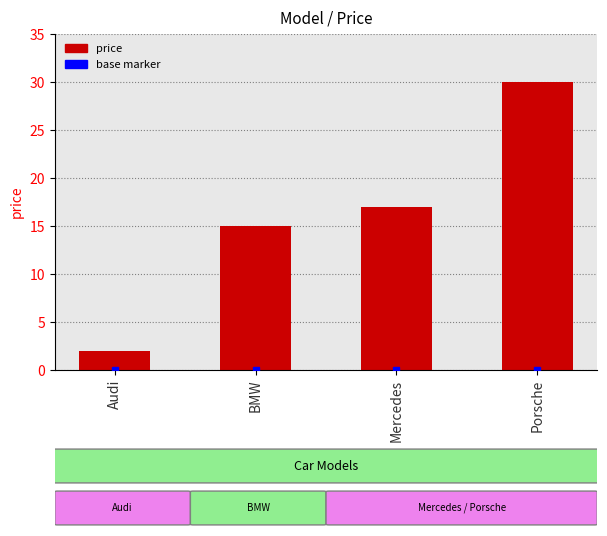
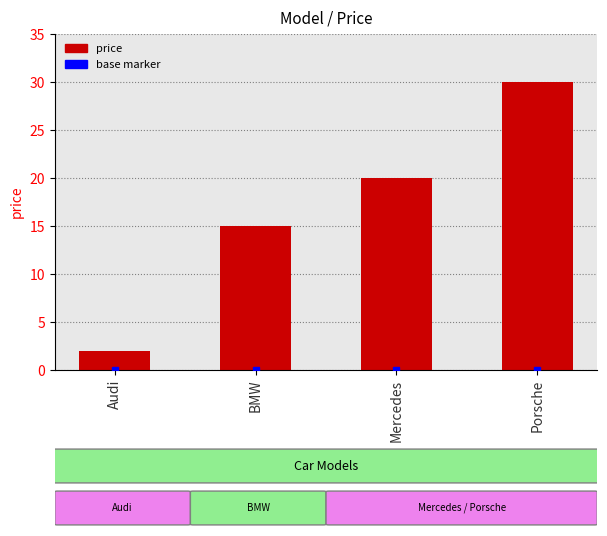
price, Mercedes: 17 -> 20
